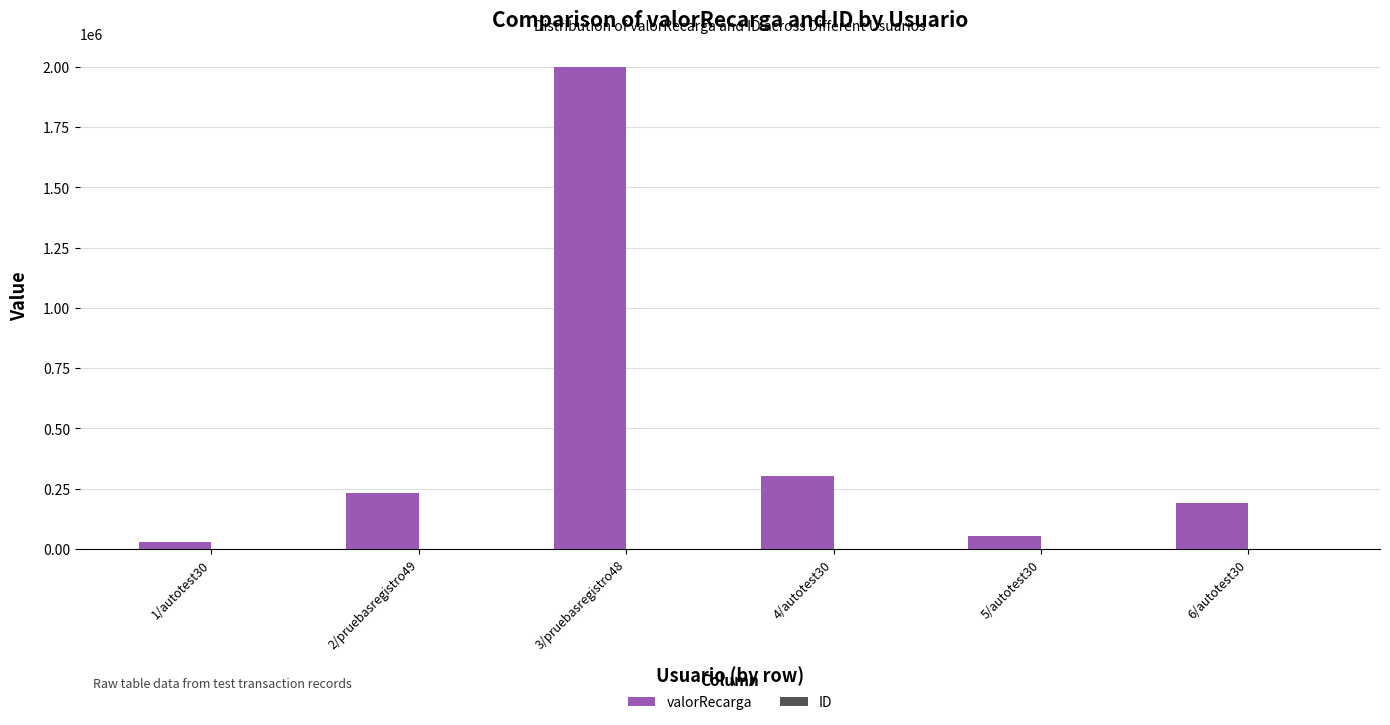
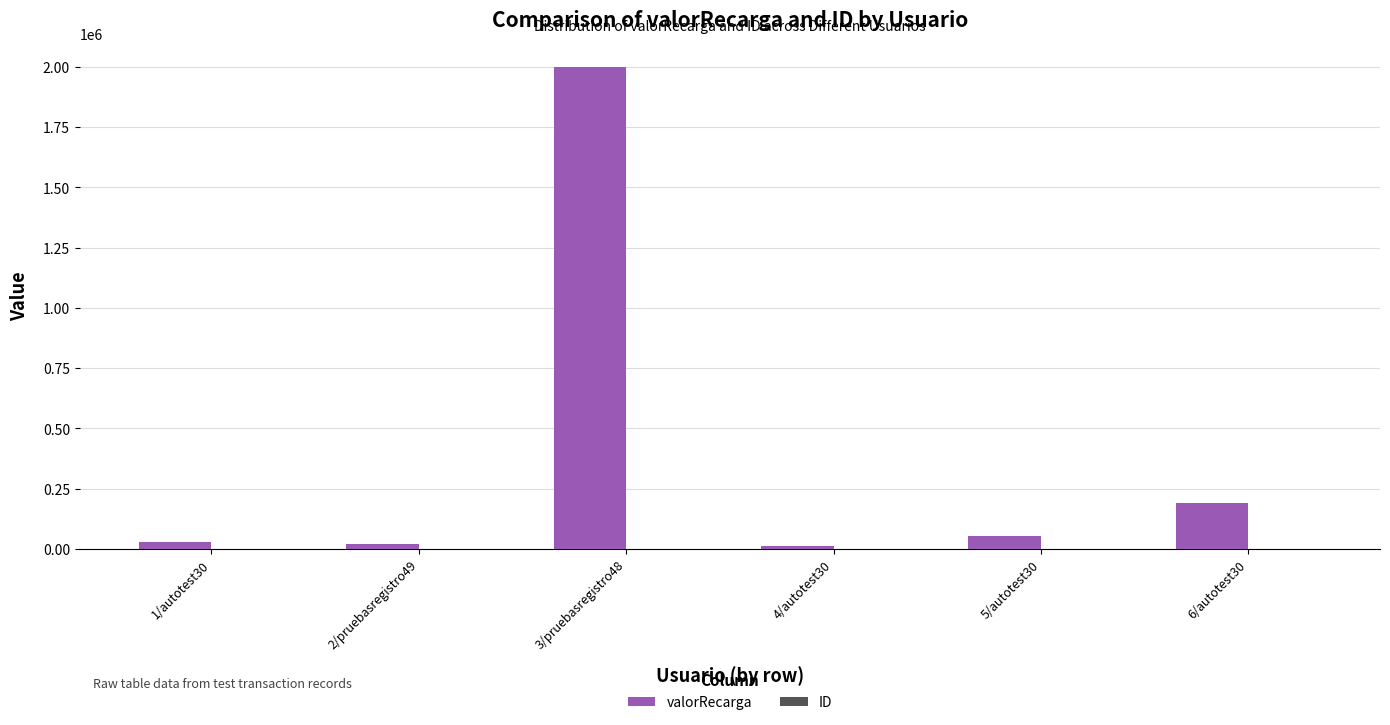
valorRecarga, 2/pruebasregistro49: 230000 -> 20000
valorRecarga, 4/autotest30: 300000 -> 10000
